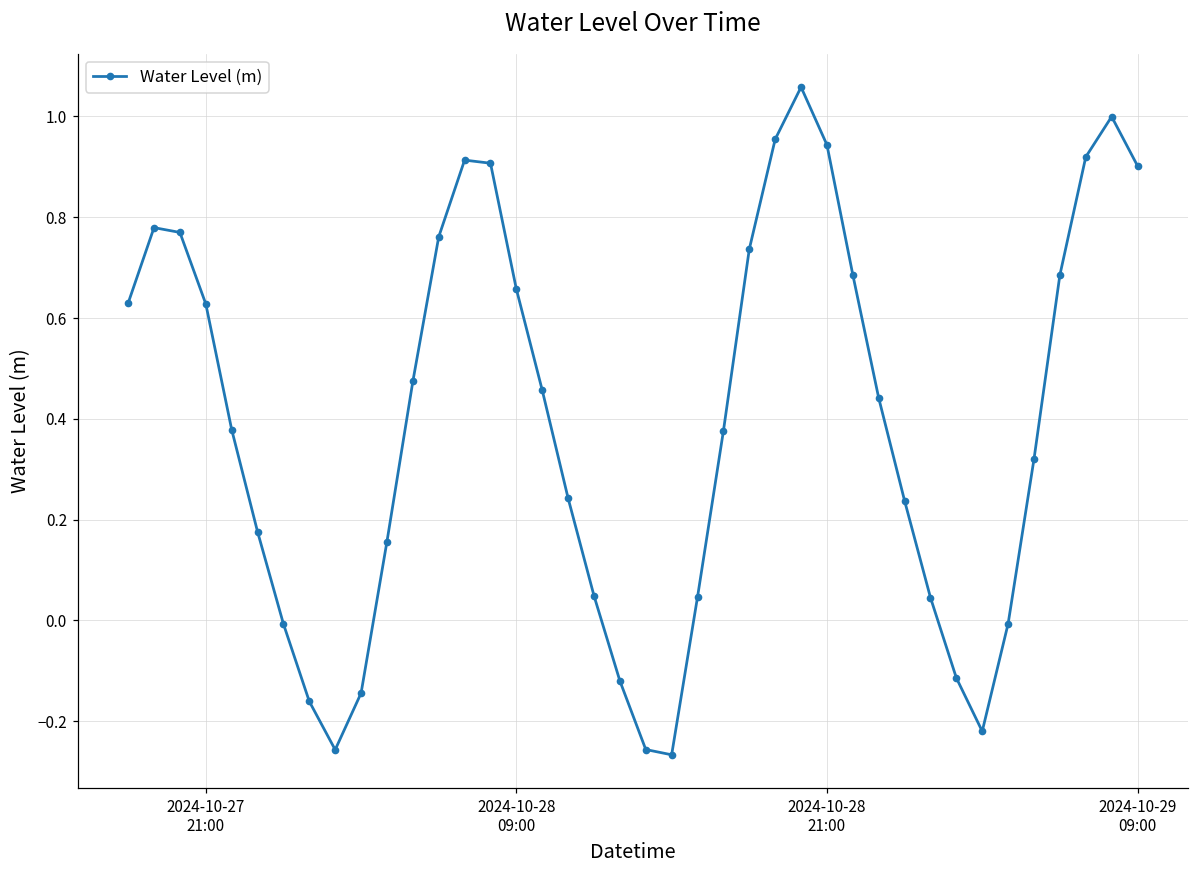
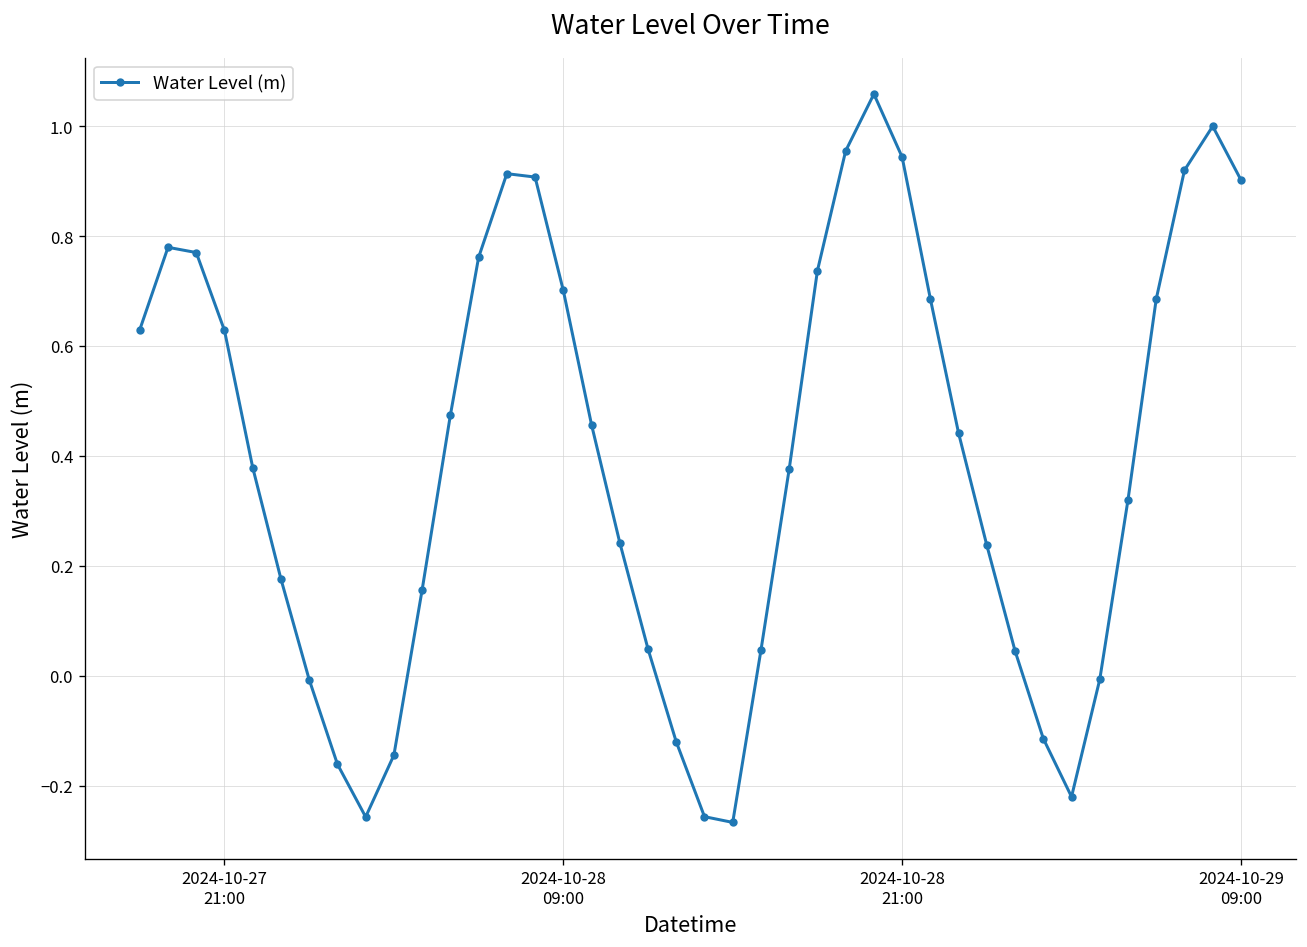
2024-10-28 09:00: 0.66 -> 0.70
